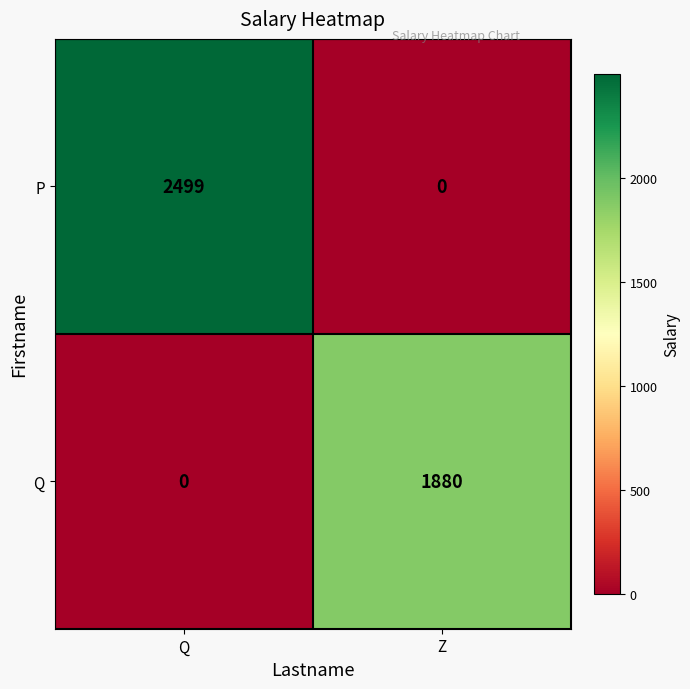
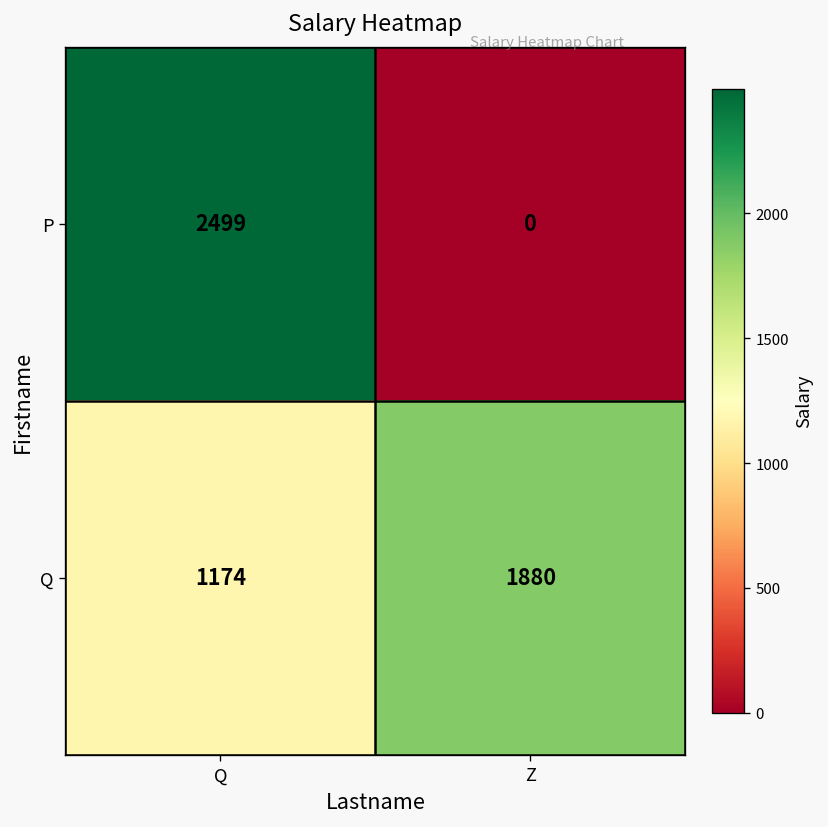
Q, Q: 0 -> 1174
